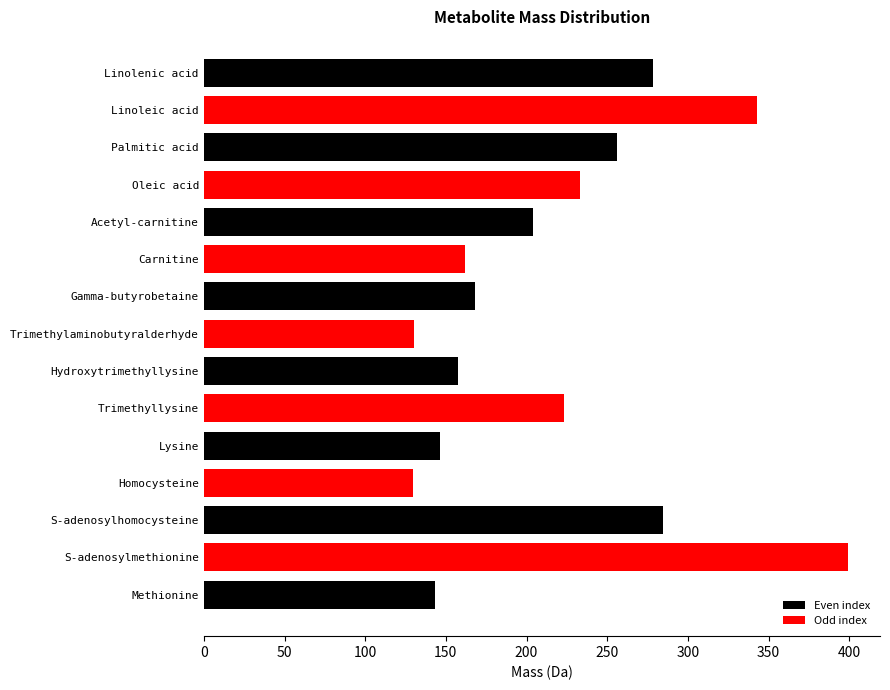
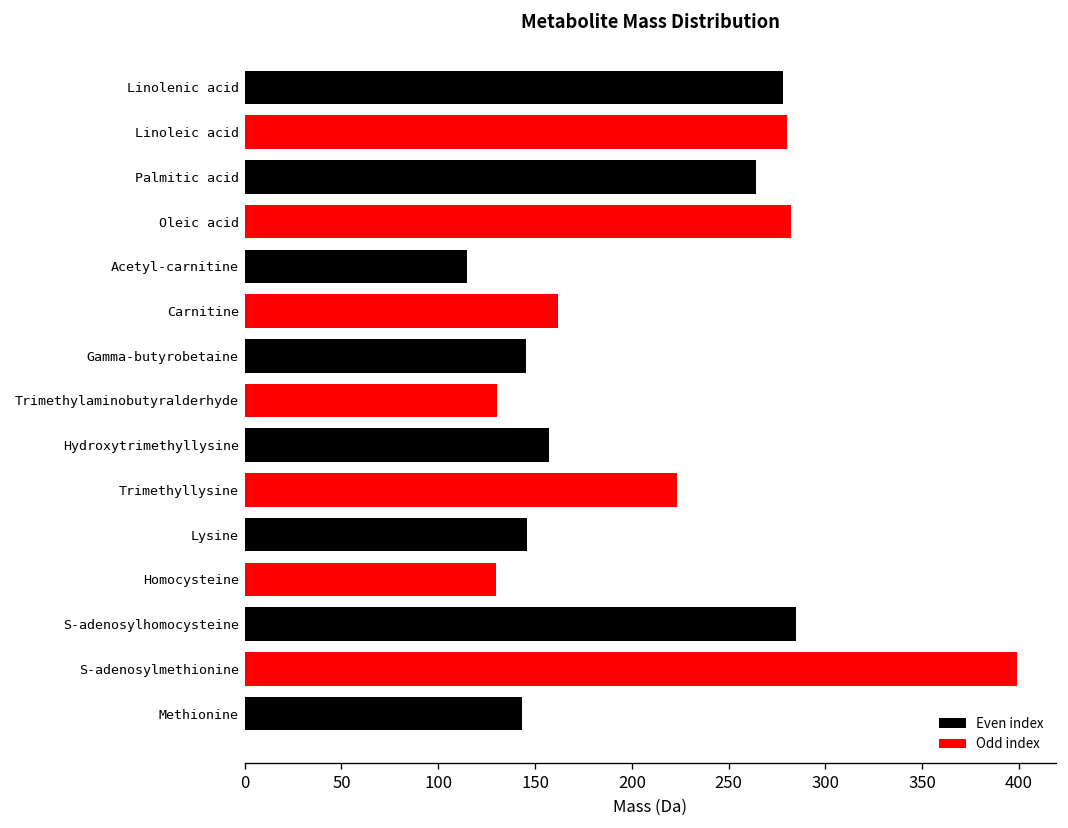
Linoleic acid: 343 -> 280
Palmitic acid: 256 -> 264
Oleic acid: 233 -> 282
Acetyl-carnitine: 204 -> 115
Gamma-butyrobetaine: 168 -> 145
